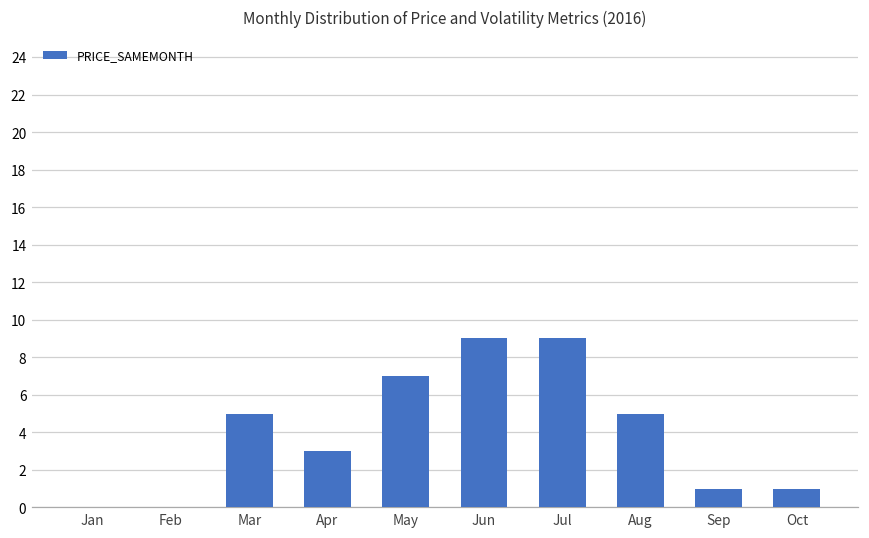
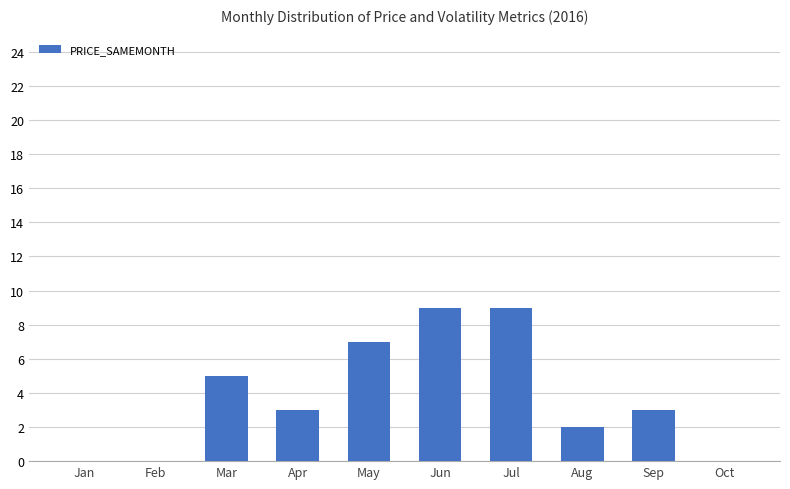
Aug: 5 -> 2
Sep: 1 -> 3
Oct: 1 -> 0
